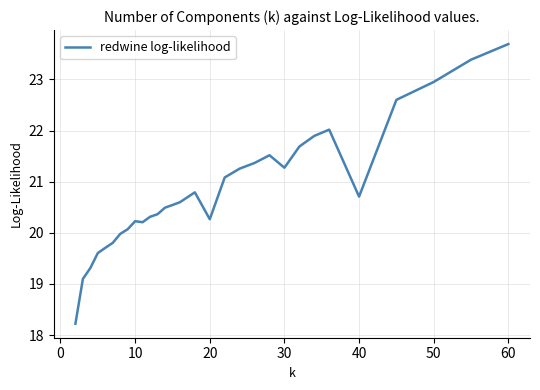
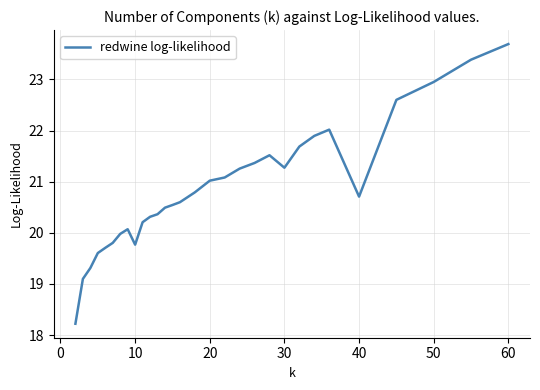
10: 20.2 -> 19.8
20: 20.3 -> 21.0
